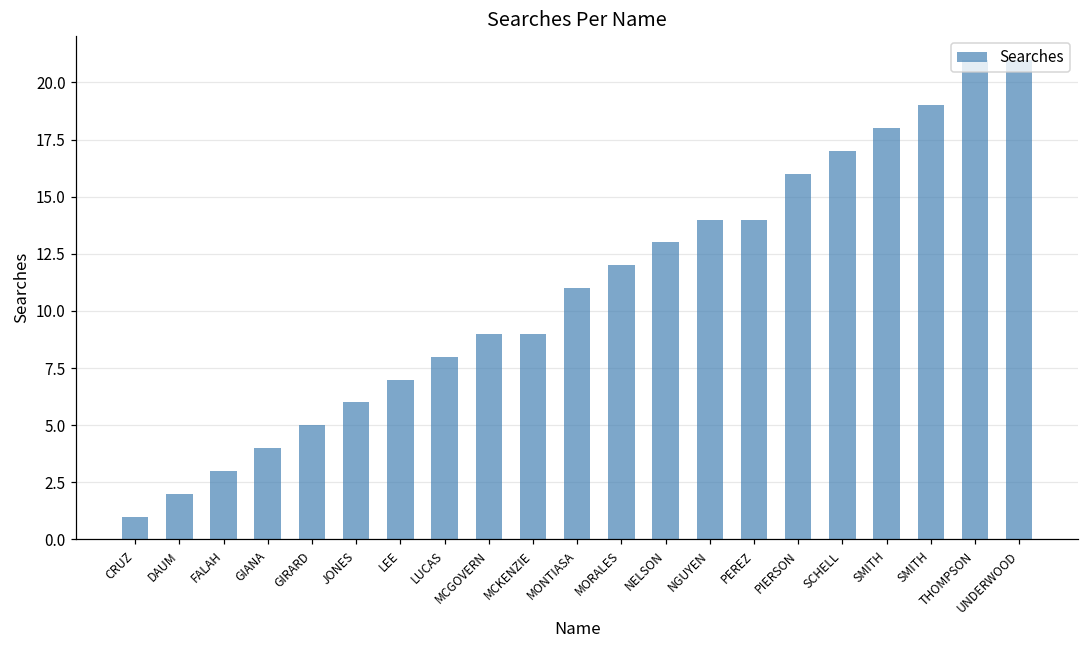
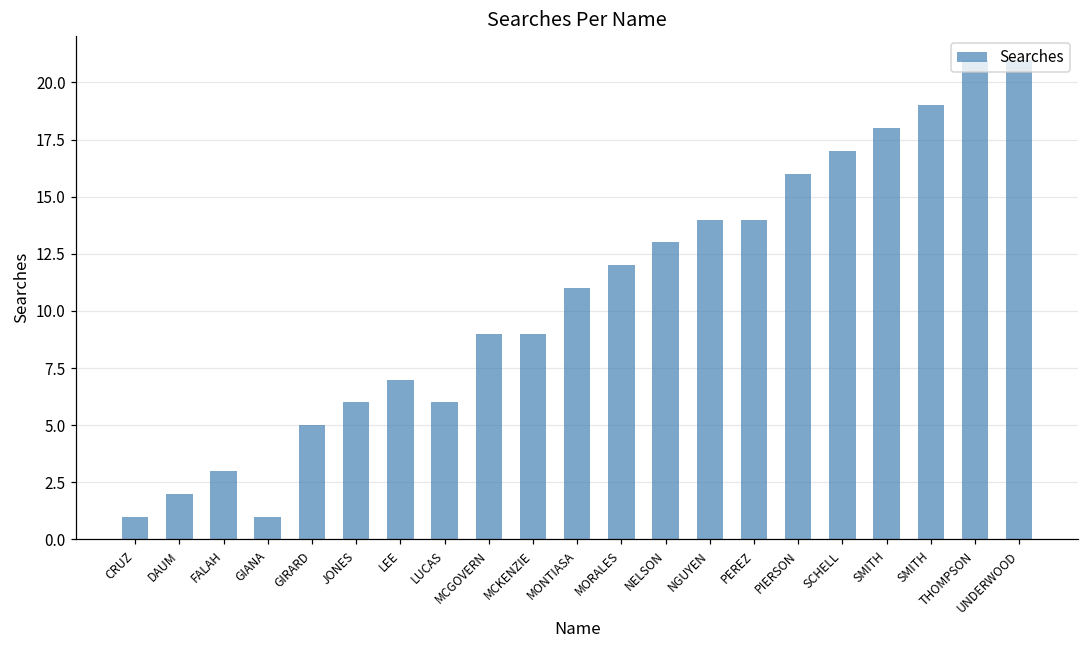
GIANA: 4 -> 1
LUCAS: 8 -> 6
